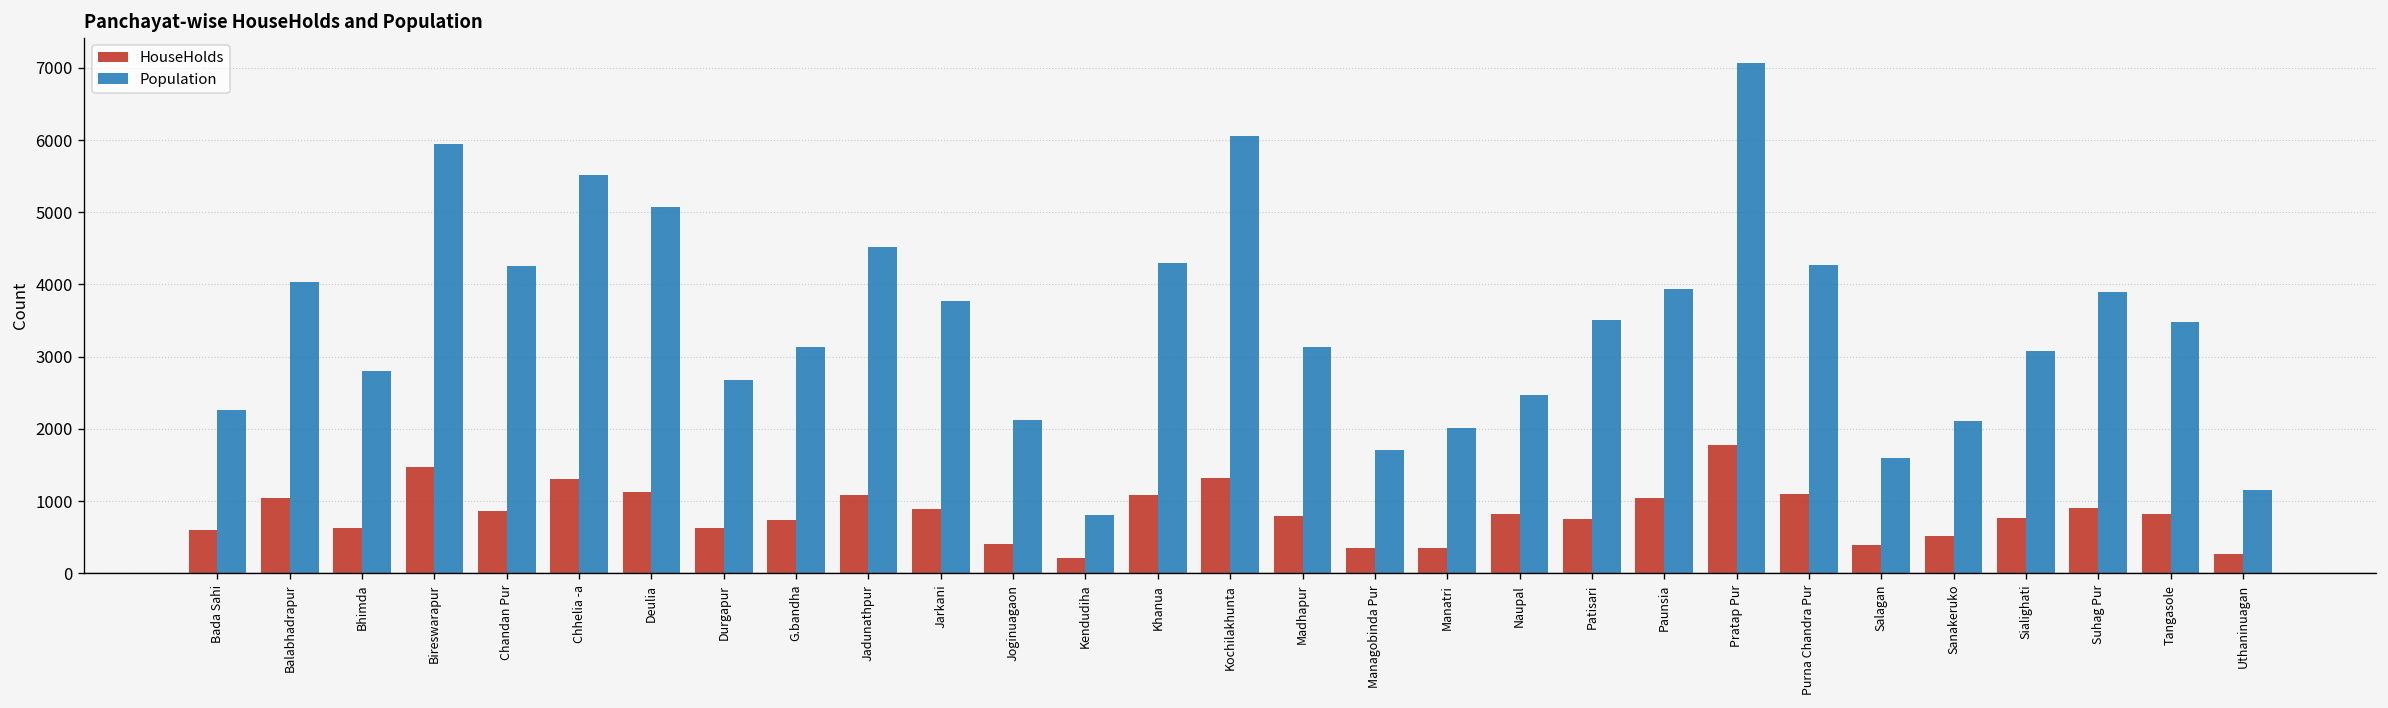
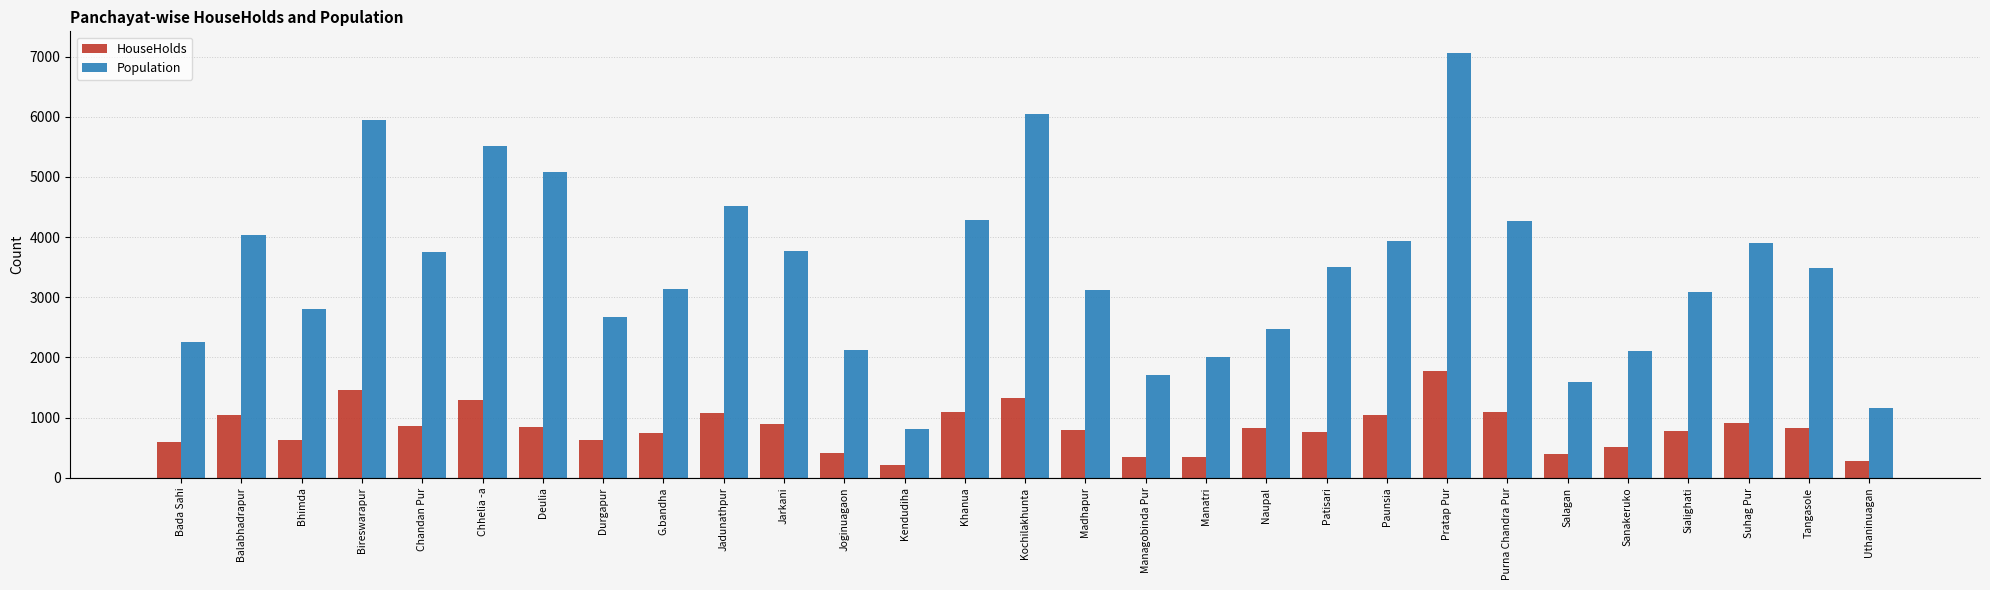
Population, Chandan Pur: 4300 -> 3800
HouseHolds, Deulia: 1100 -> 800
